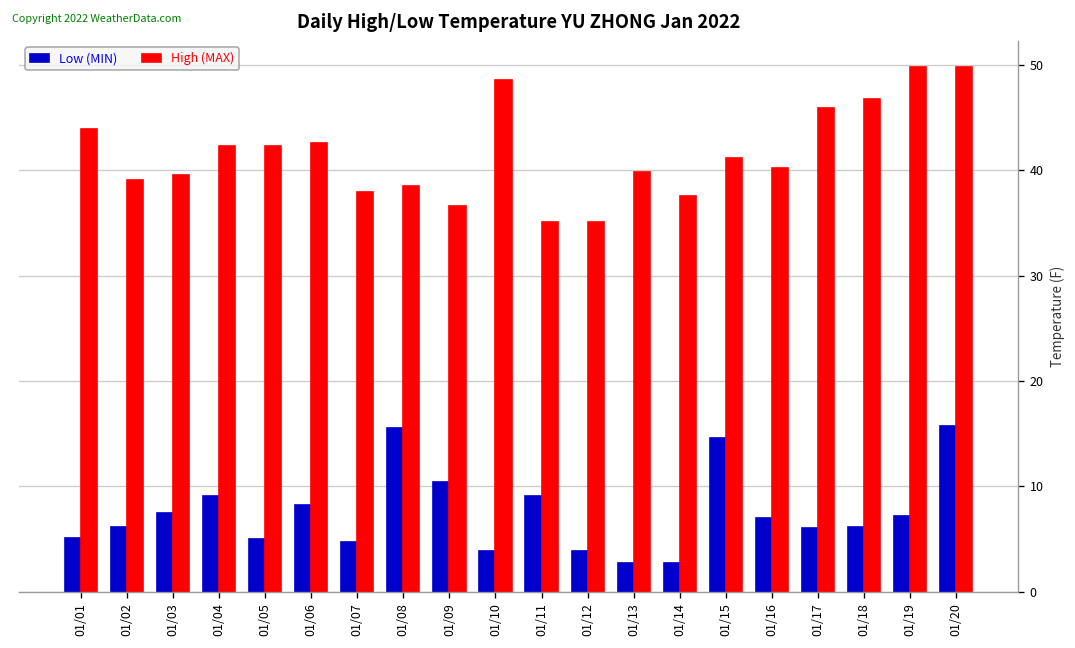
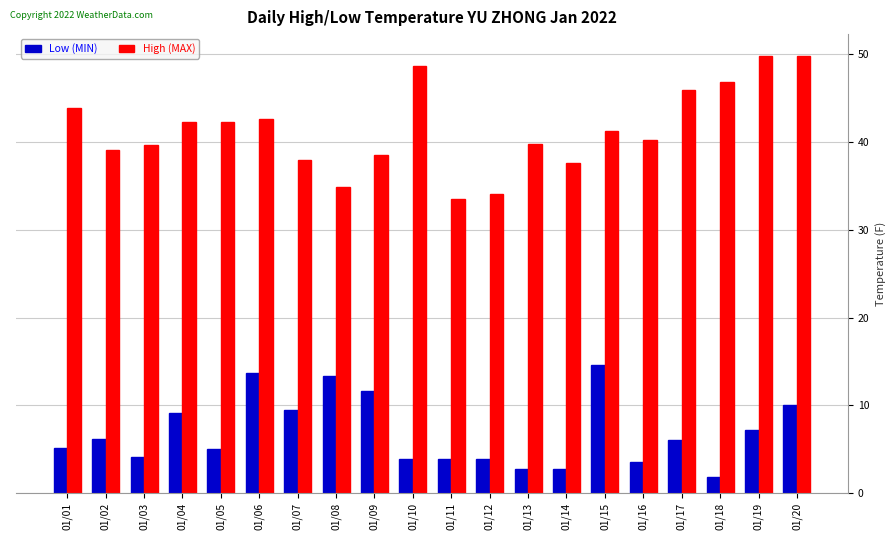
Low (MIN), 01/03: 8 -> 4
Low (MIN), 01/06: 8 -> 14
Low (MIN), 01/07: 5 -> 10
Low (MIN), 01/08: 16 -> 13
High (MAX), 01/08: 39 -> 35
Low (MIN), 01/09: 10 -> 12
High (MAX), 01/09: 37 -> 39
Low (MIN), 01/11: 9 -> 4
High (MAX), 01/11: 35 -> 34
High (MAX), 01/12: 35 -> 34
Low (MIN), 01/16: 7 -> 4
Low (MIN), 01/18: 6 -> 2
Low (MIN), 01/20: 16 -> 10
